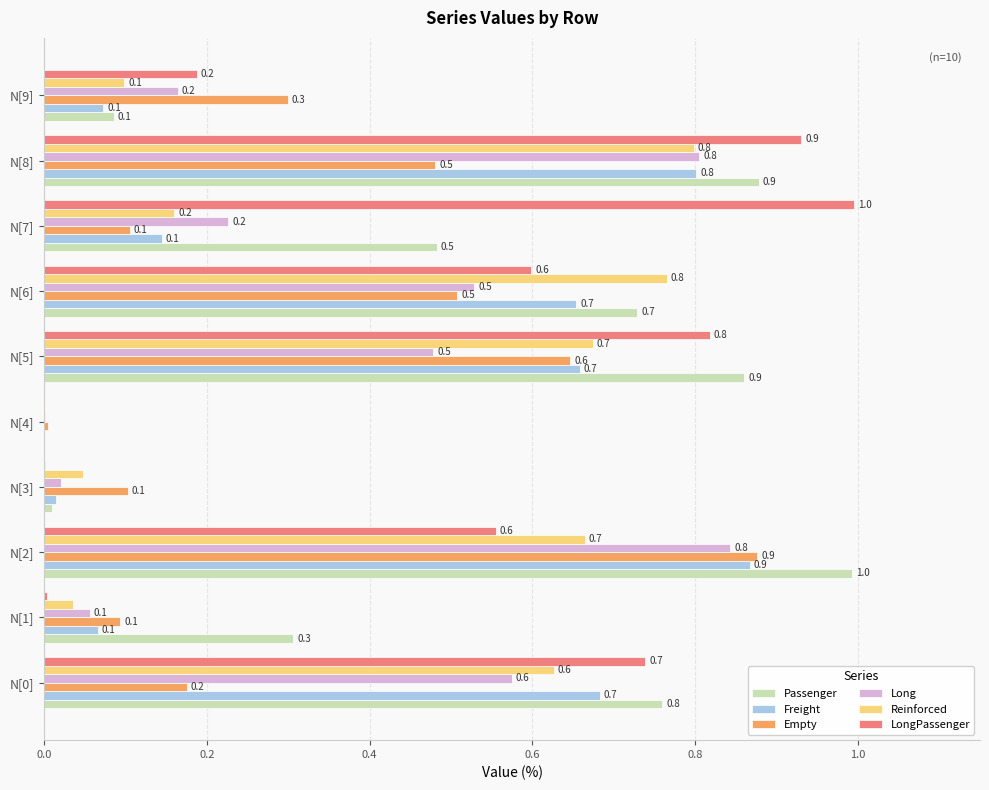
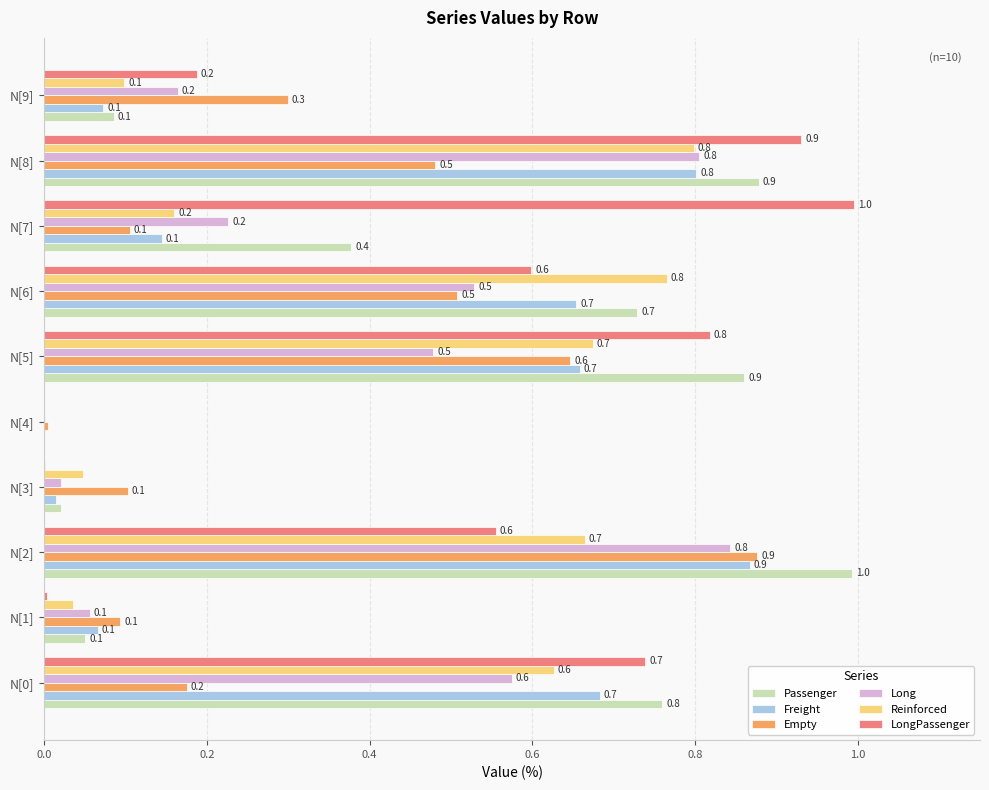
Passenger, N[7]: 0.5 -> 0.4
Passenger, N[3]: 0.01 -> 0.02
Passenger, N[1]: 0.3 -> 0.1
